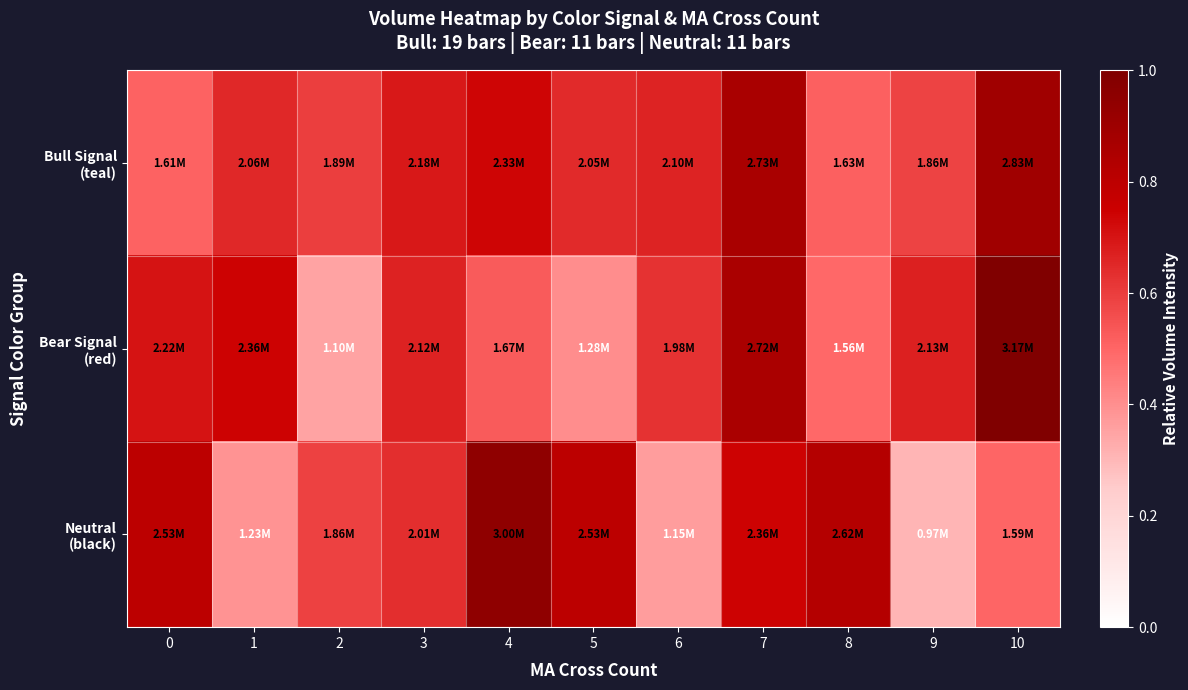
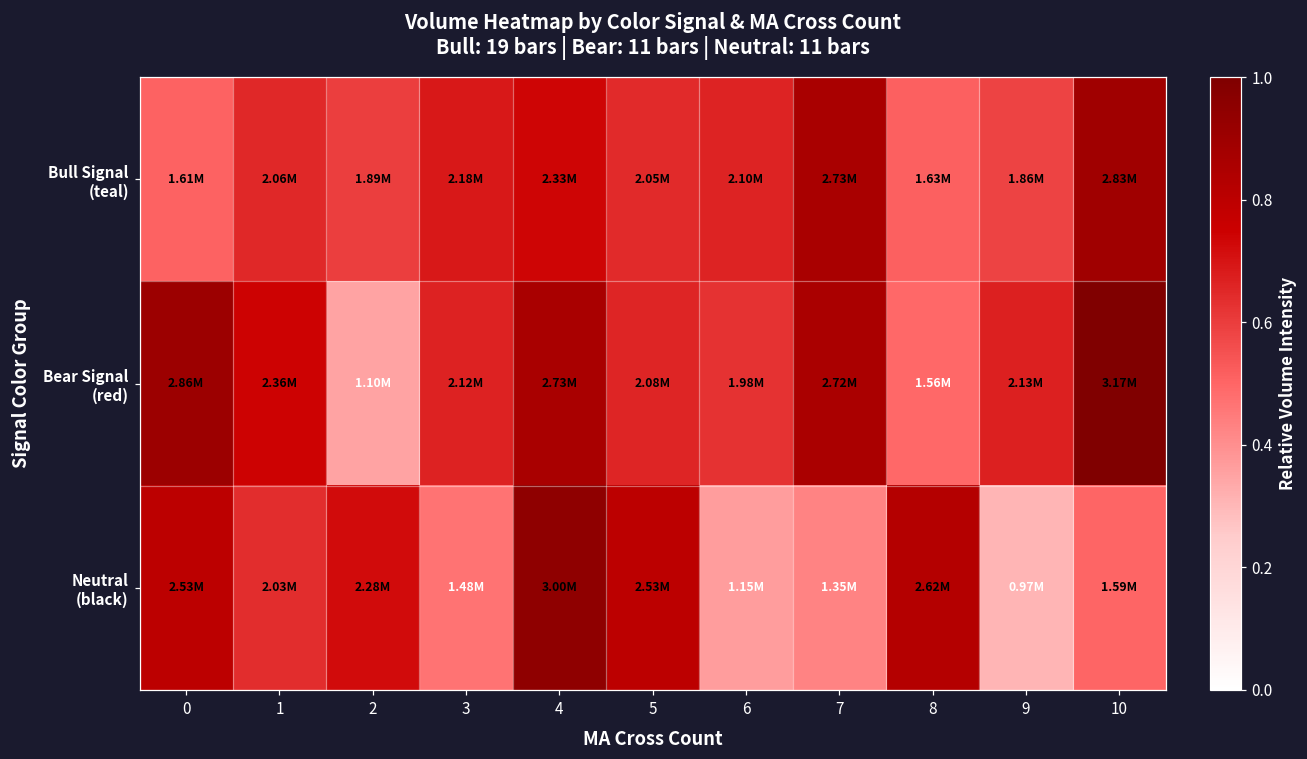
Bear Signal (red), 0: 2.22M -> 2.86M
Bear Signal (red), 4: 1.67M -> 2.73M
Bear Signal (red), 5: 1.28M -> 2.08M
Neutral (black), 1: 1.23M -> 2.03M
Neutral (black), 2: 1.86M -> 2.28M
Neutral (black), 3: 2.01M -> 1.48M
Neutral (black), 7: 2.36M -> 1.35M
